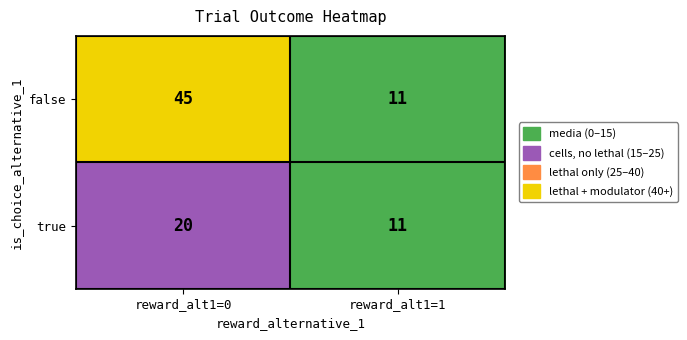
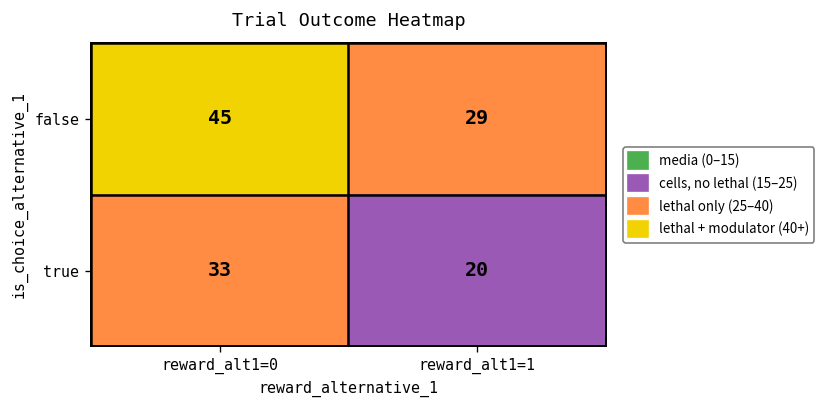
false, reward_alt1=1: 11 -> 29
true, reward_alt1=0: 20 -> 33
true, reward_alt1=1: 11 -> 20
